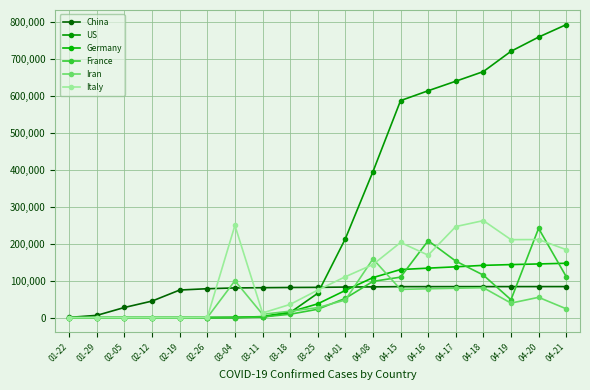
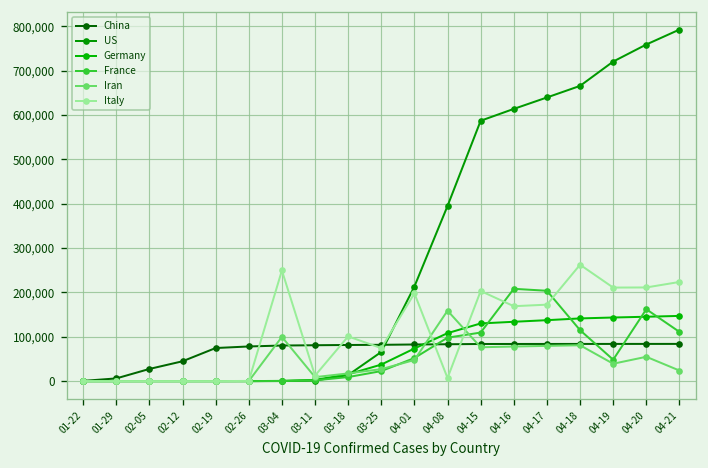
Italy, 03-18: 40,000 -> 100,000
Italy, 04-01: 110,000 -> 200,000
Italy, 04-08: 140,000 -> 10,000
France, 04-17: 150,000 -> 200,000
Italy, 04-17: 250,000 -> 170,000
France, 04-20: 240,000 -> 160,000
Italy, 04-21: 180,000 -> 220,000
